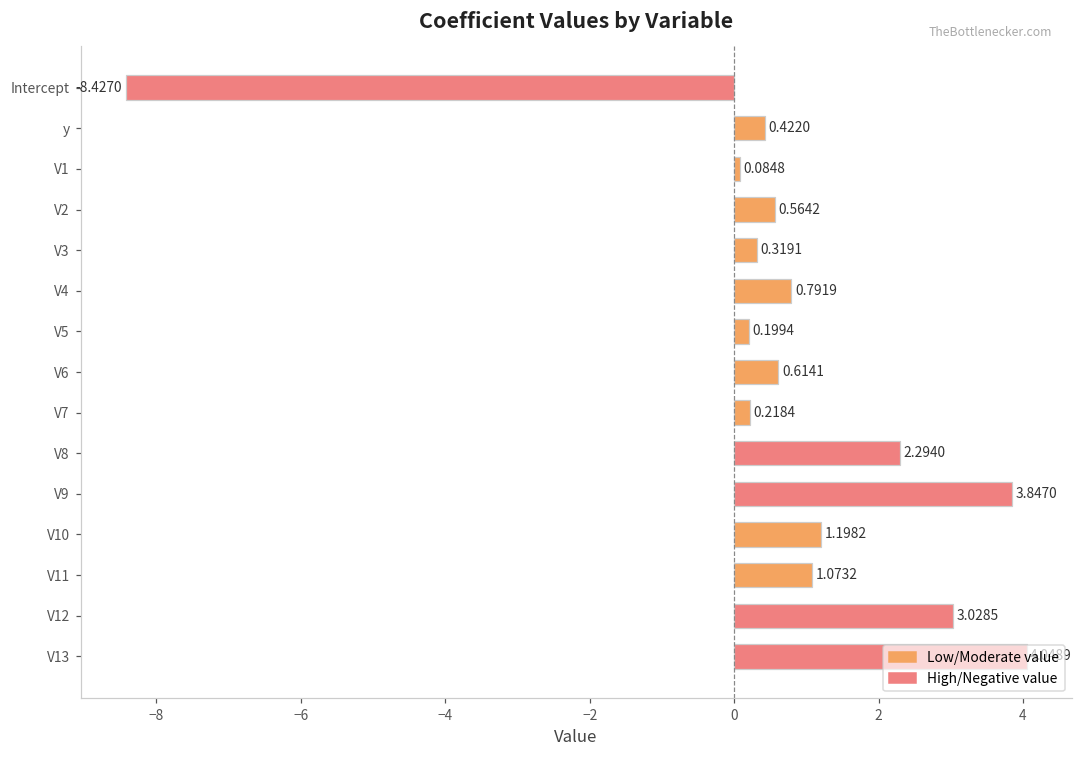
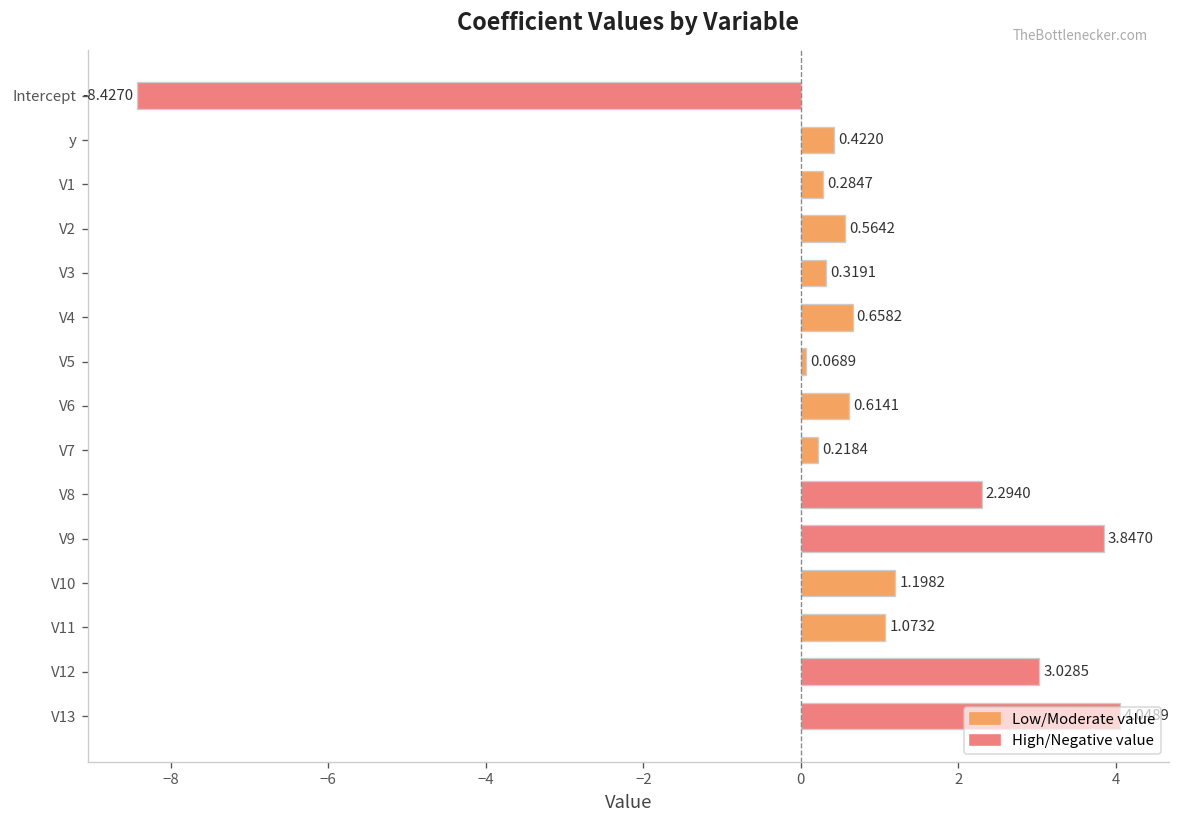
V1: 0.0848 -> 0.2847
V4: 0.7919 -> 0.6582
V5: 0.1994 -> 0.0689
